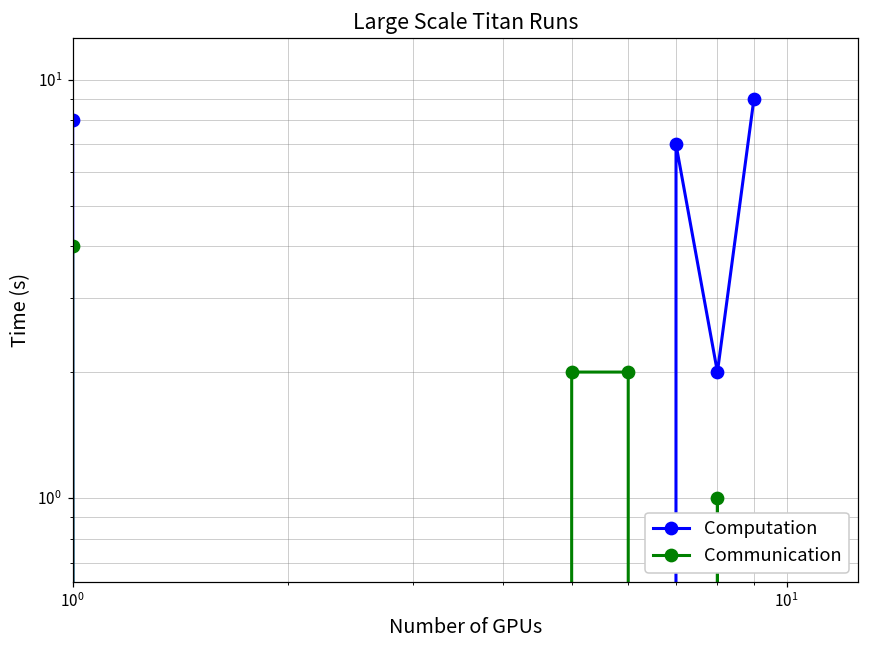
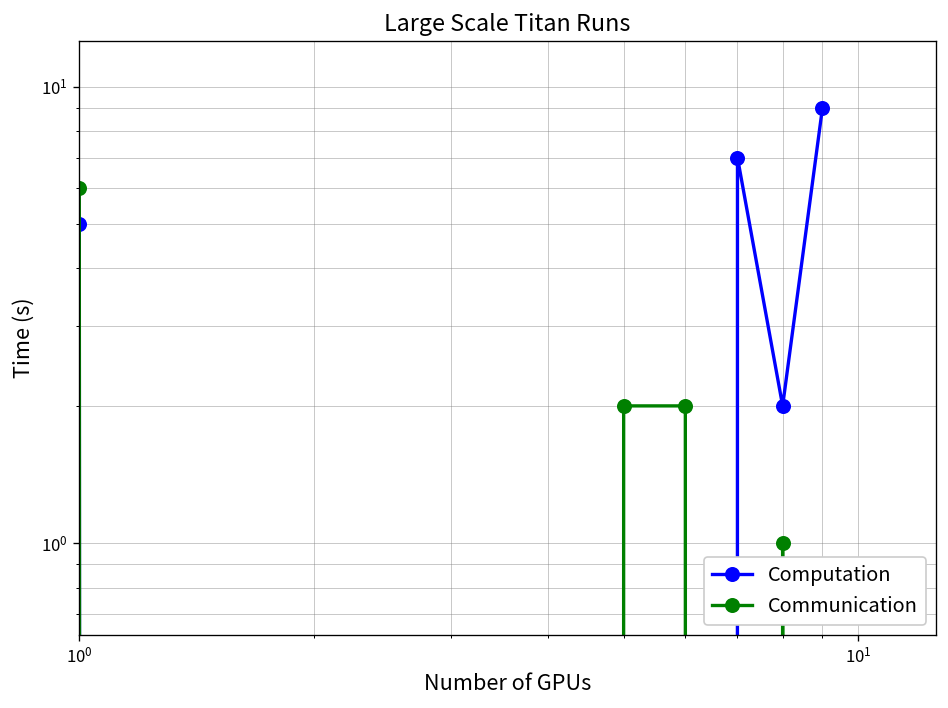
Computation, 10^0: 8 -> 5
Communication, 10^0: 4 -> 6
